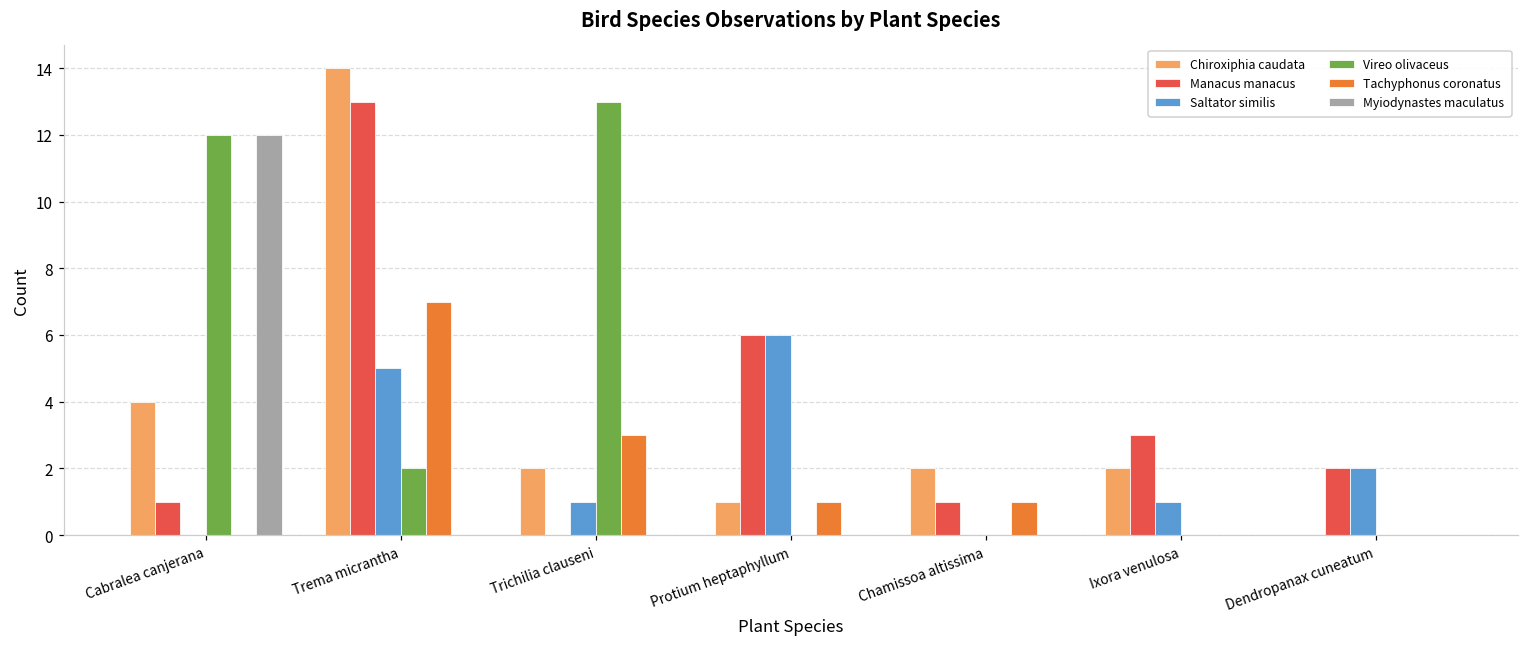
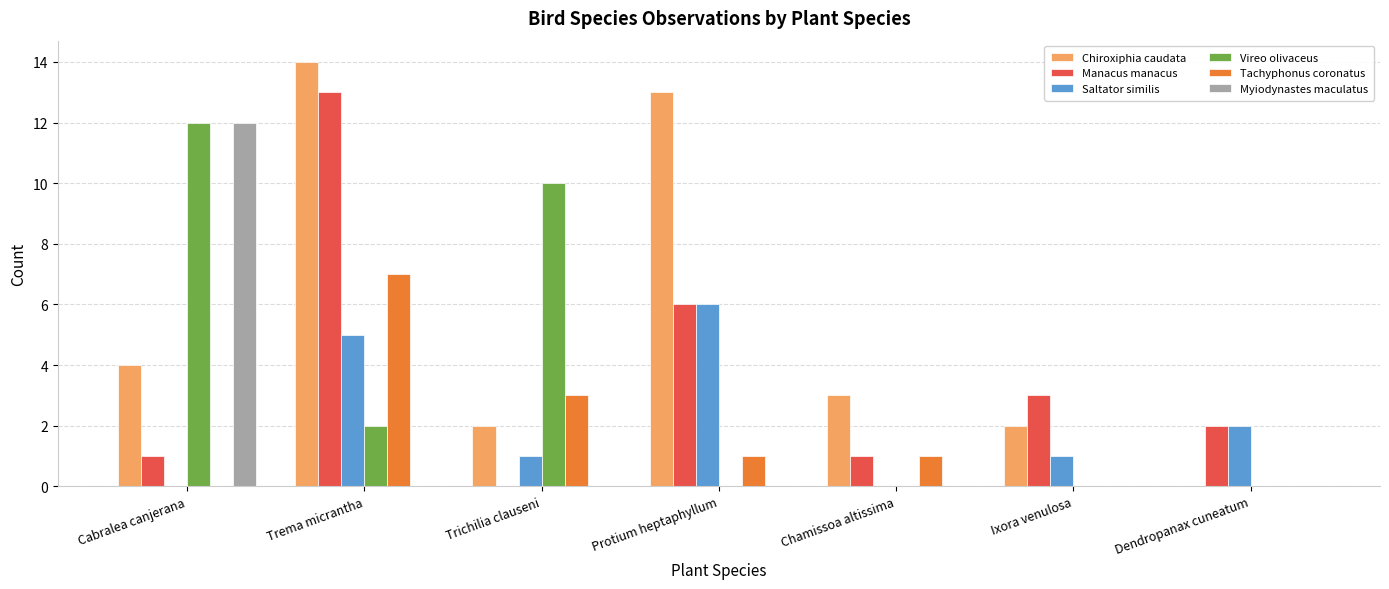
Vireo olivaceus, Trichilia clauseni: 13 -> 10
Chiroxiphia caudata, Protium heptaphyllum: 1 -> 13
Chiroxiphia caudata, Chamissoa altissima: 2 -> 3
